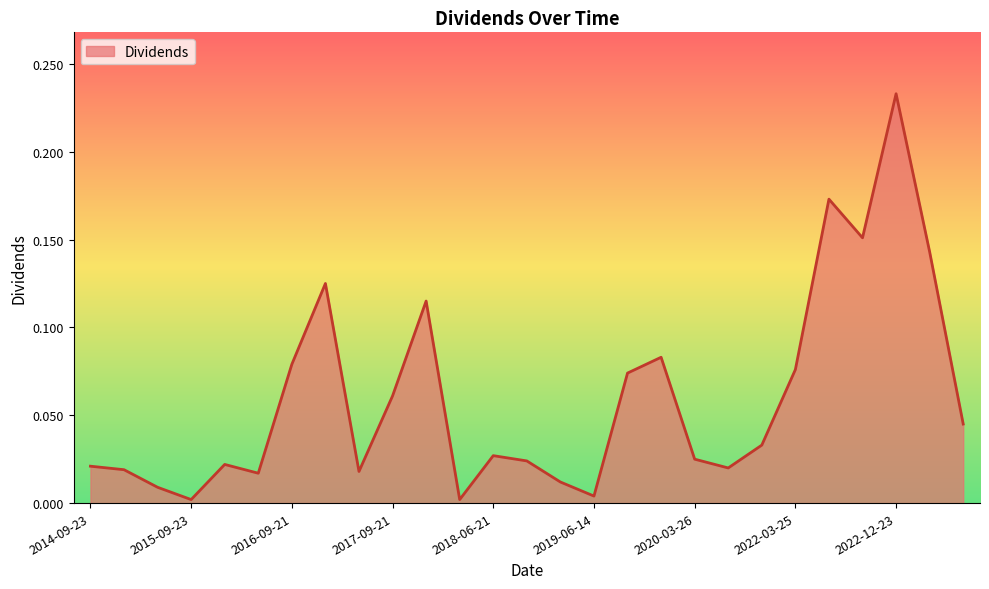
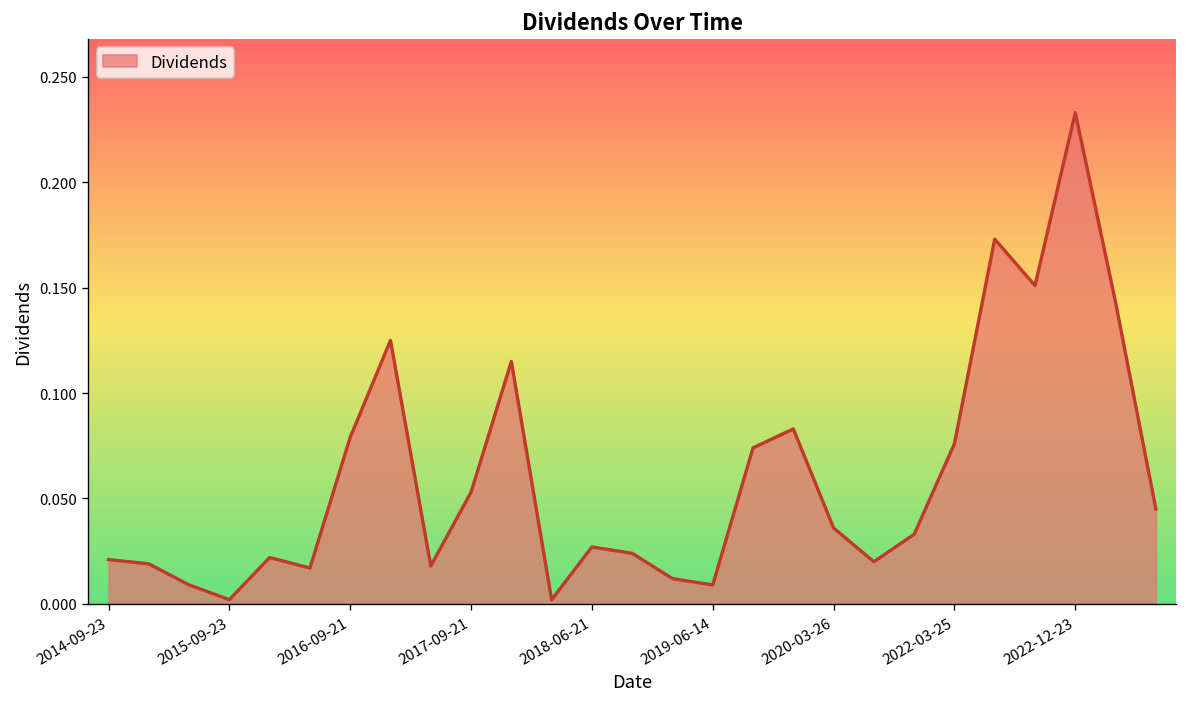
2017-09-21: 0.061 -> 0.053
2019-06-14: 0.004 -> 0.009
2020-03-26: 0.025 -> 0.036
